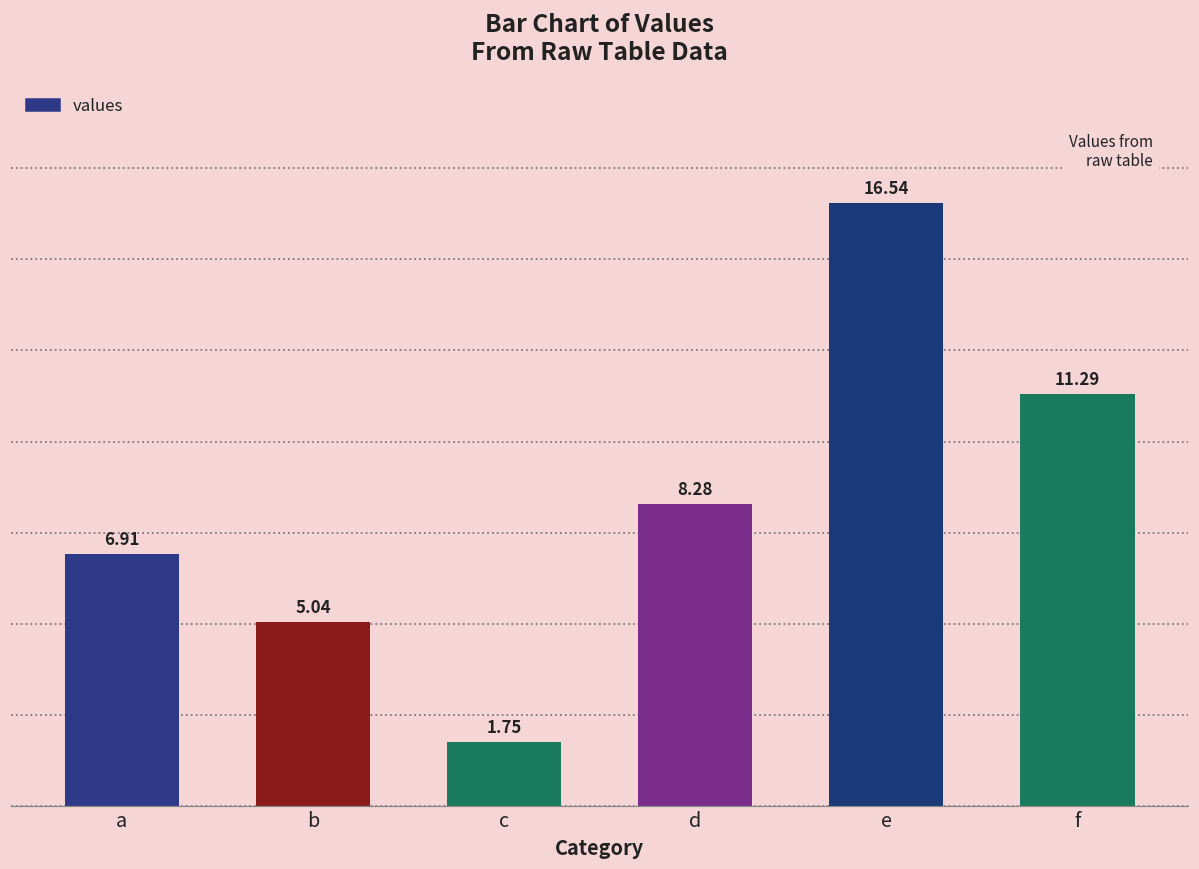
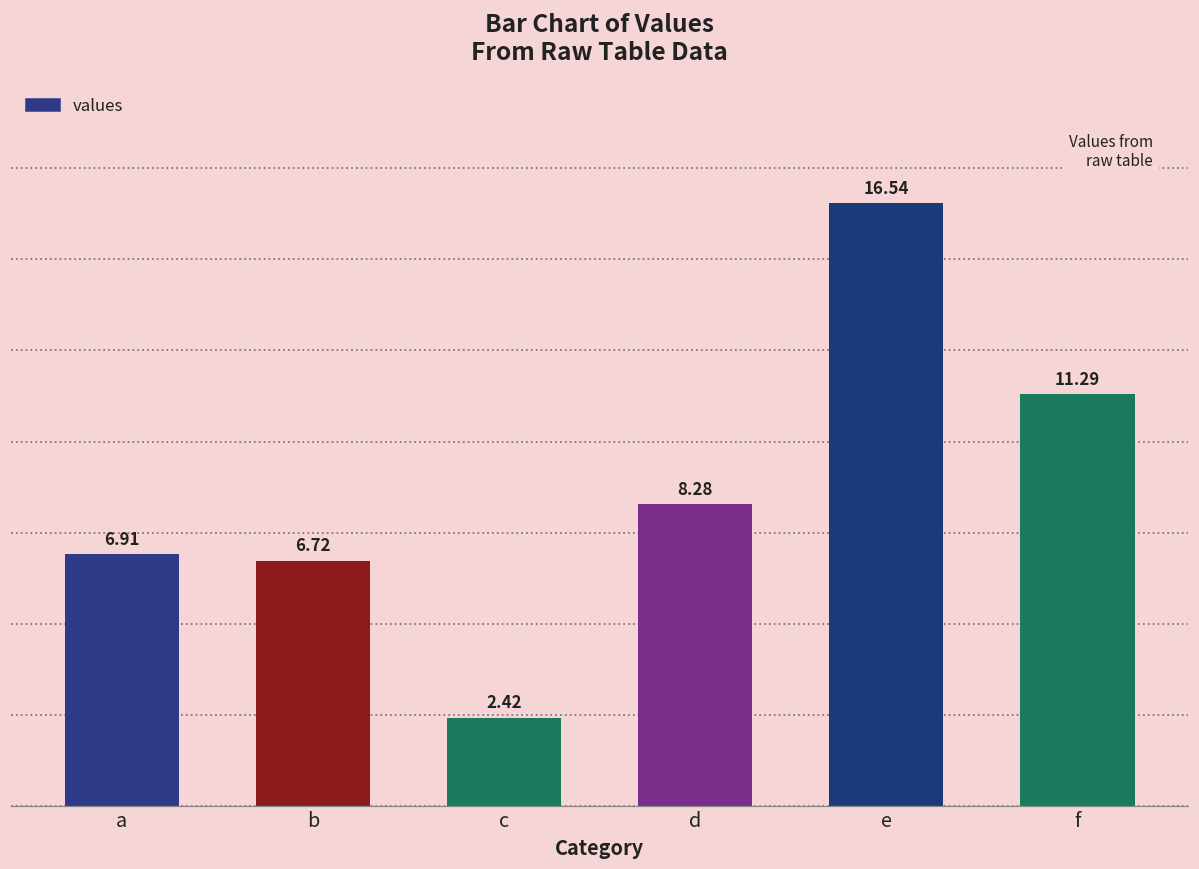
b: 5.04 -> 6.72
c: 1.75 -> 2.42
